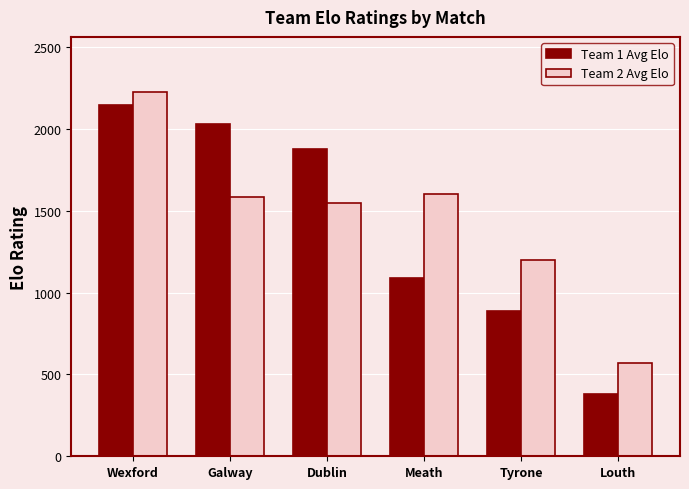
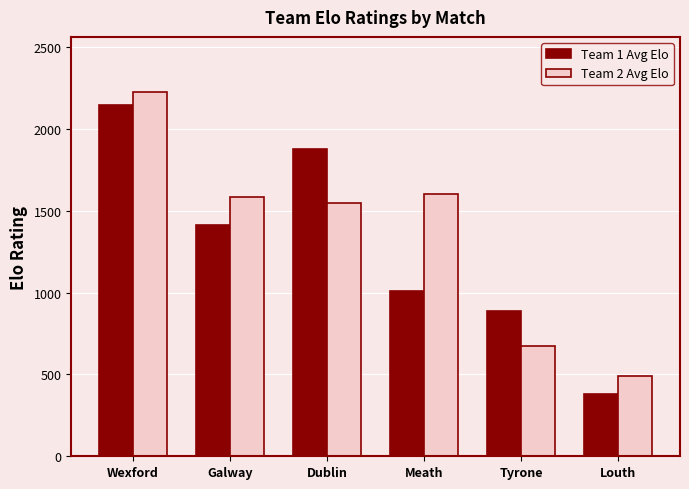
Team 1 Avg Elo, Galway: 2030 -> 1410
Team 1 Avg Elo, Meath: 1090 -> 1010
Team 2 Avg Elo, Tyrone: 1200 -> 680
Team 2 Avg Elo, Louth: 570 -> 490
